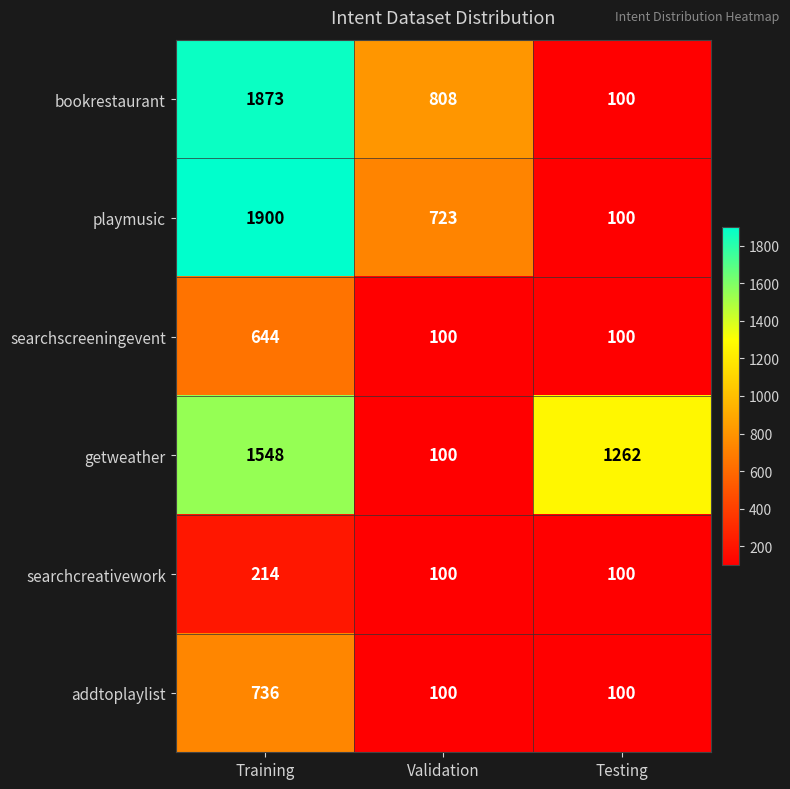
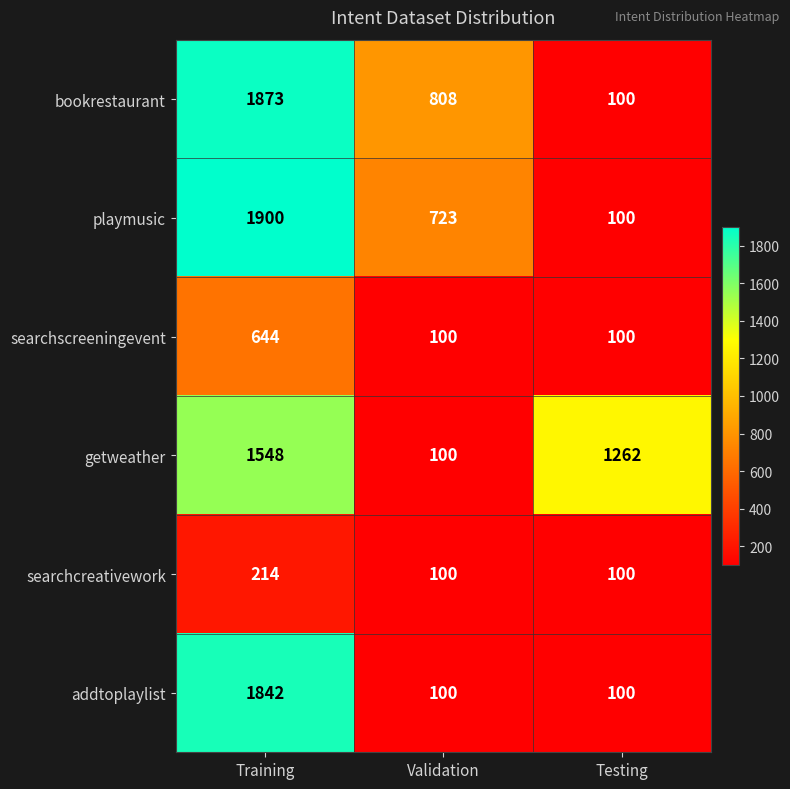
addtoplaylist, Training: 736 -> 1842
